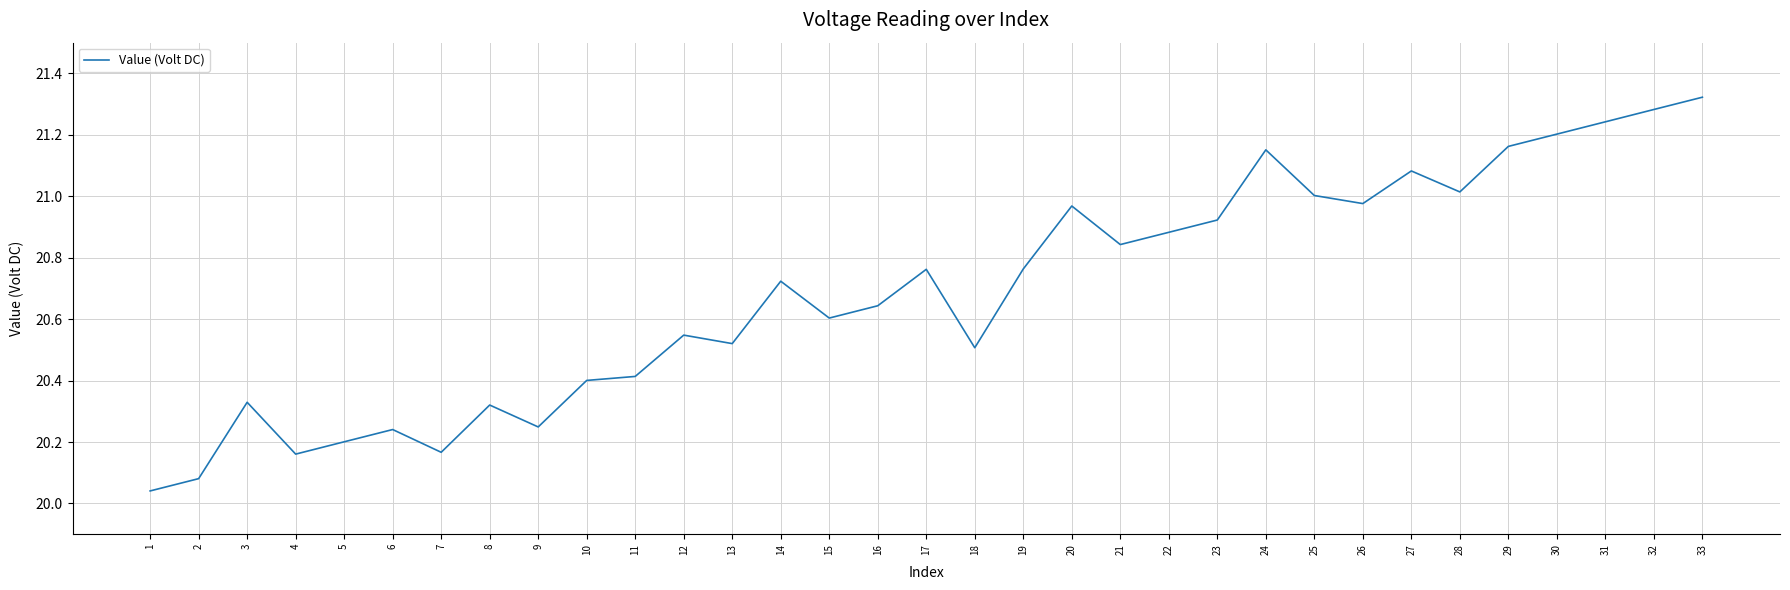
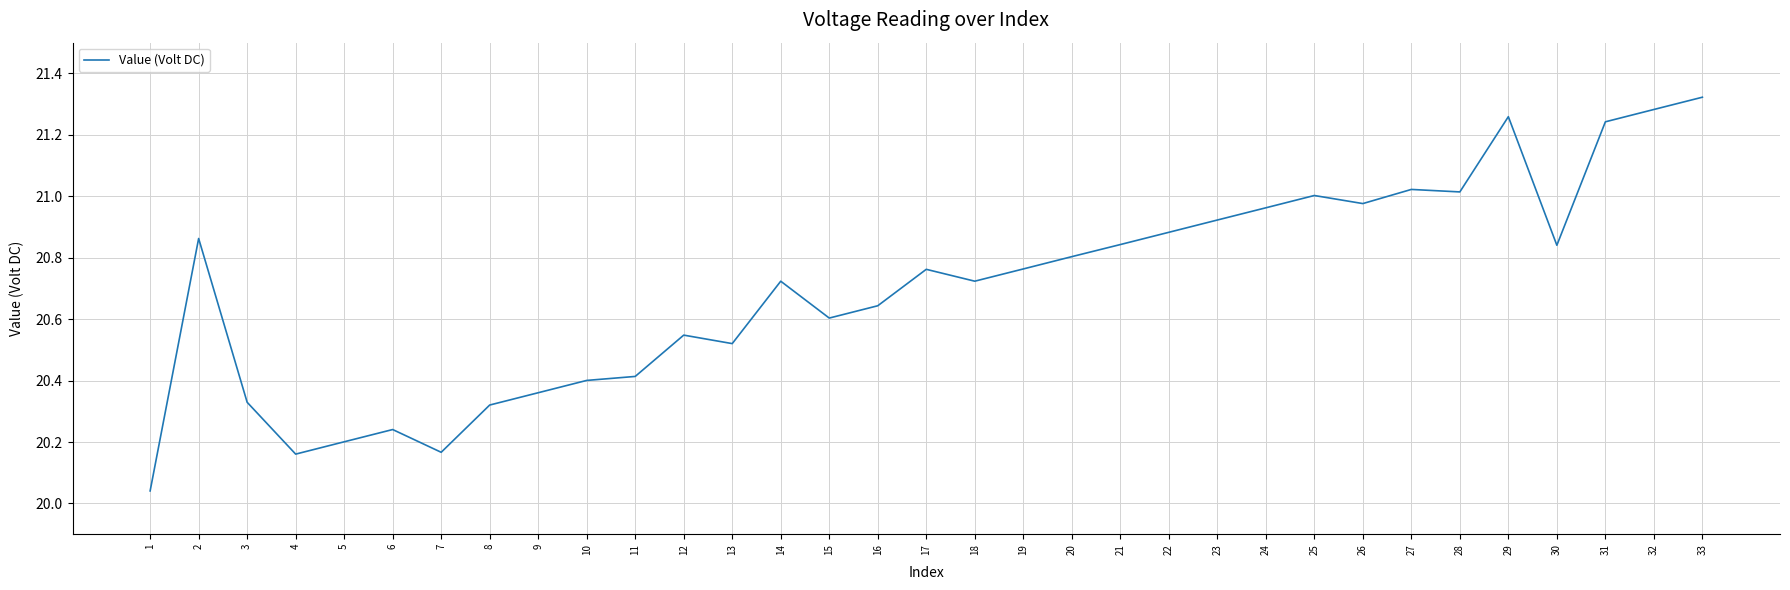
2: 20.08 -> 20.86
9: 20.25 -> 20.36
18: 20.51 -> 20.72
20: 20.97 -> 20.80
24: 21.15 -> 20.96
27: 21.08 -> 21.02
29: 21.16 -> 21.26
30: 21.20 -> 20.84
